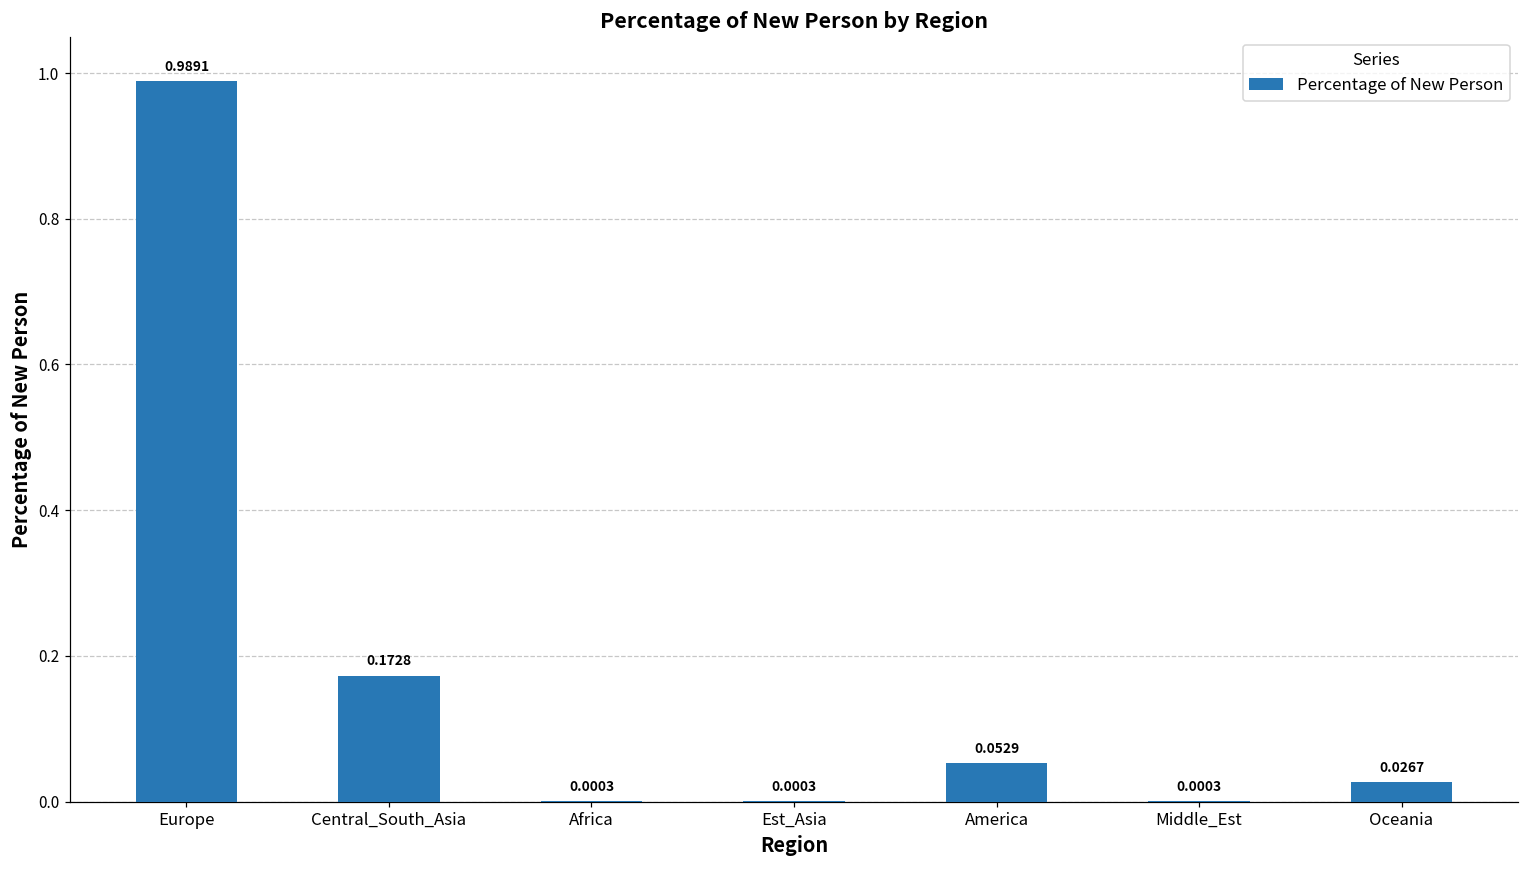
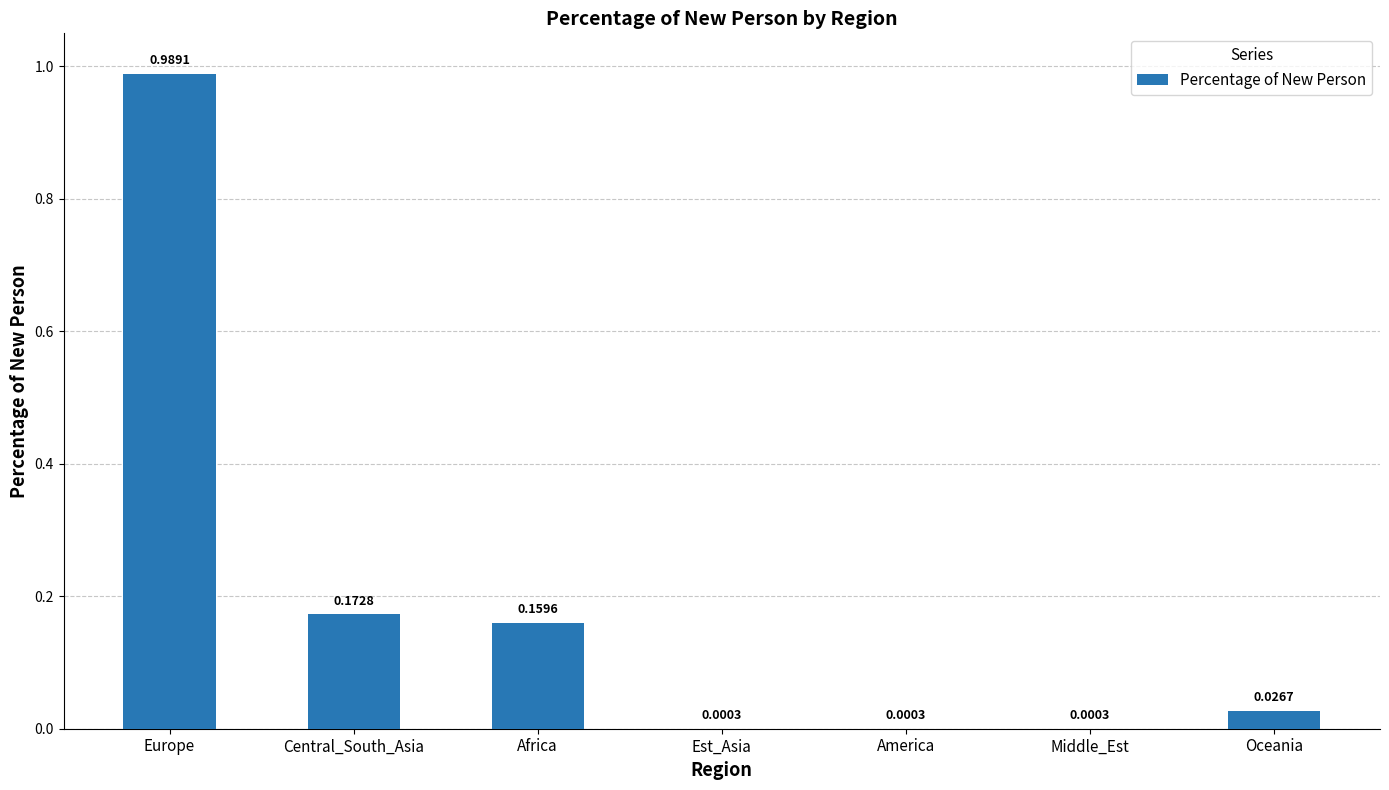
Africa: 0.0003 -> 0.1596
America: 0.0529 -> 0.0003
